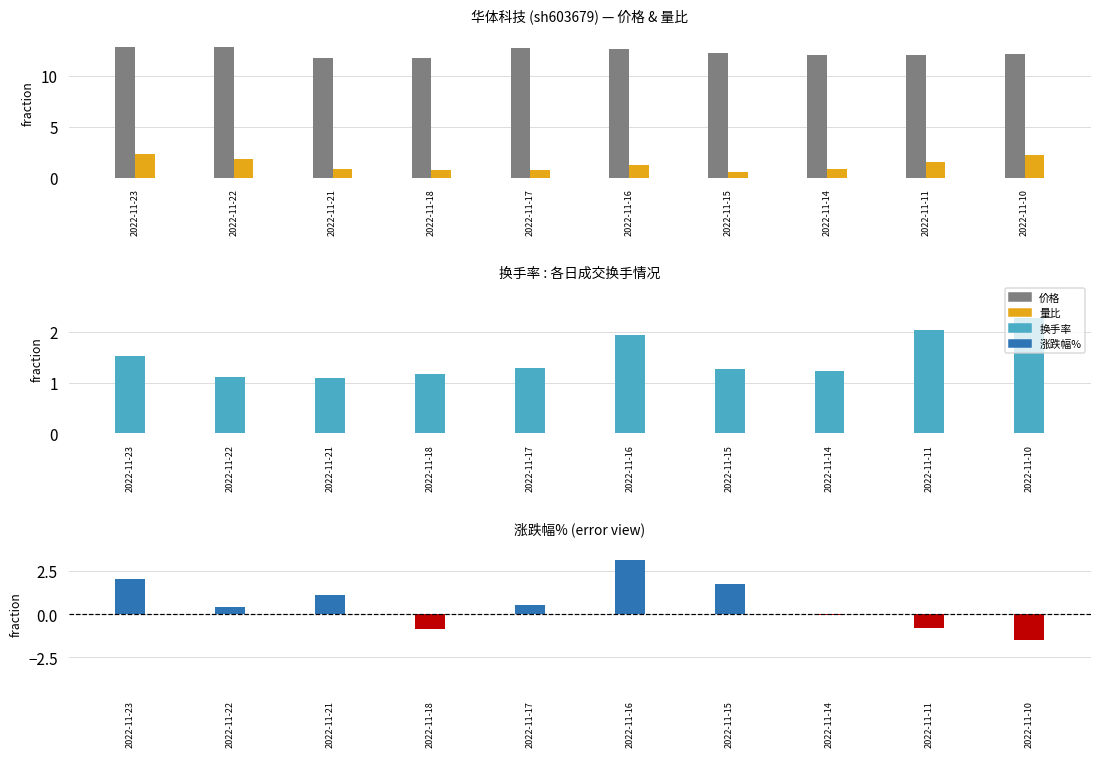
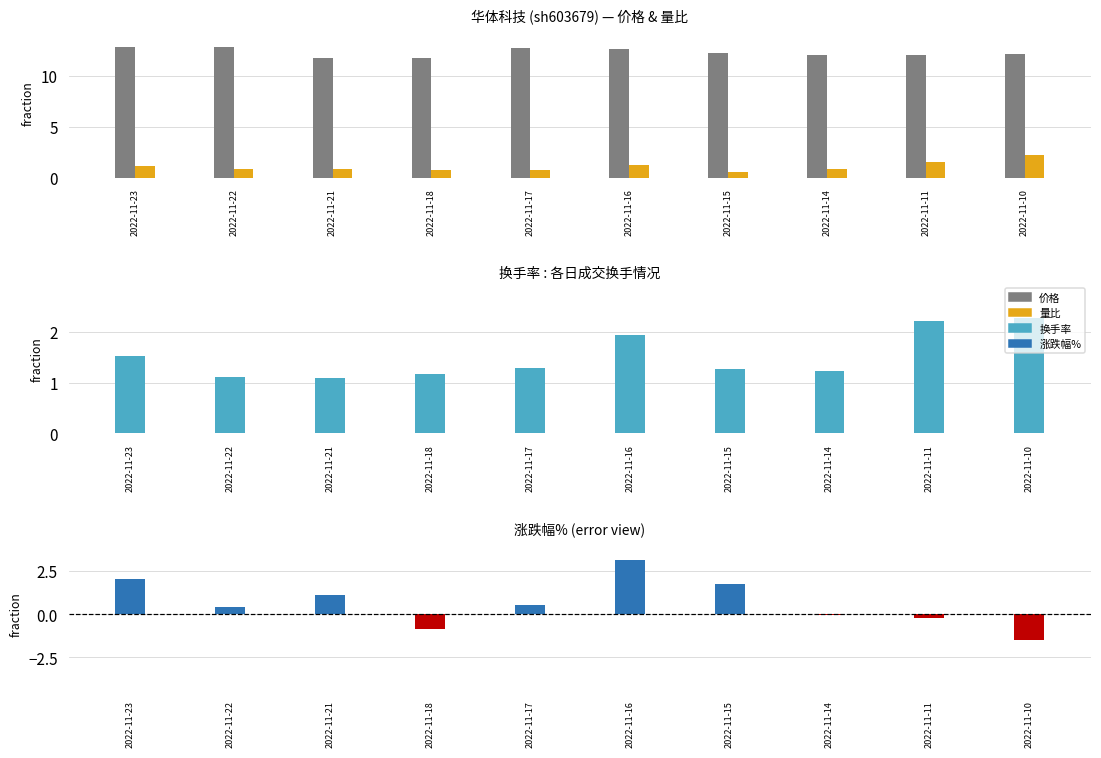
华体科技 (sh603679) — 价格 & 量比, 量比, 2022-11-23: 2 -> 1
华体科技 (sh603679) — 价格 & 量比, 量比, 2022-11-22: 2 -> 1
换手率 : 各日成交换手情况, 2022-11-11: 2.0 -> 2.2
涨跌幅% (error view), 2022-11-11: -0.8 -> -0.3
